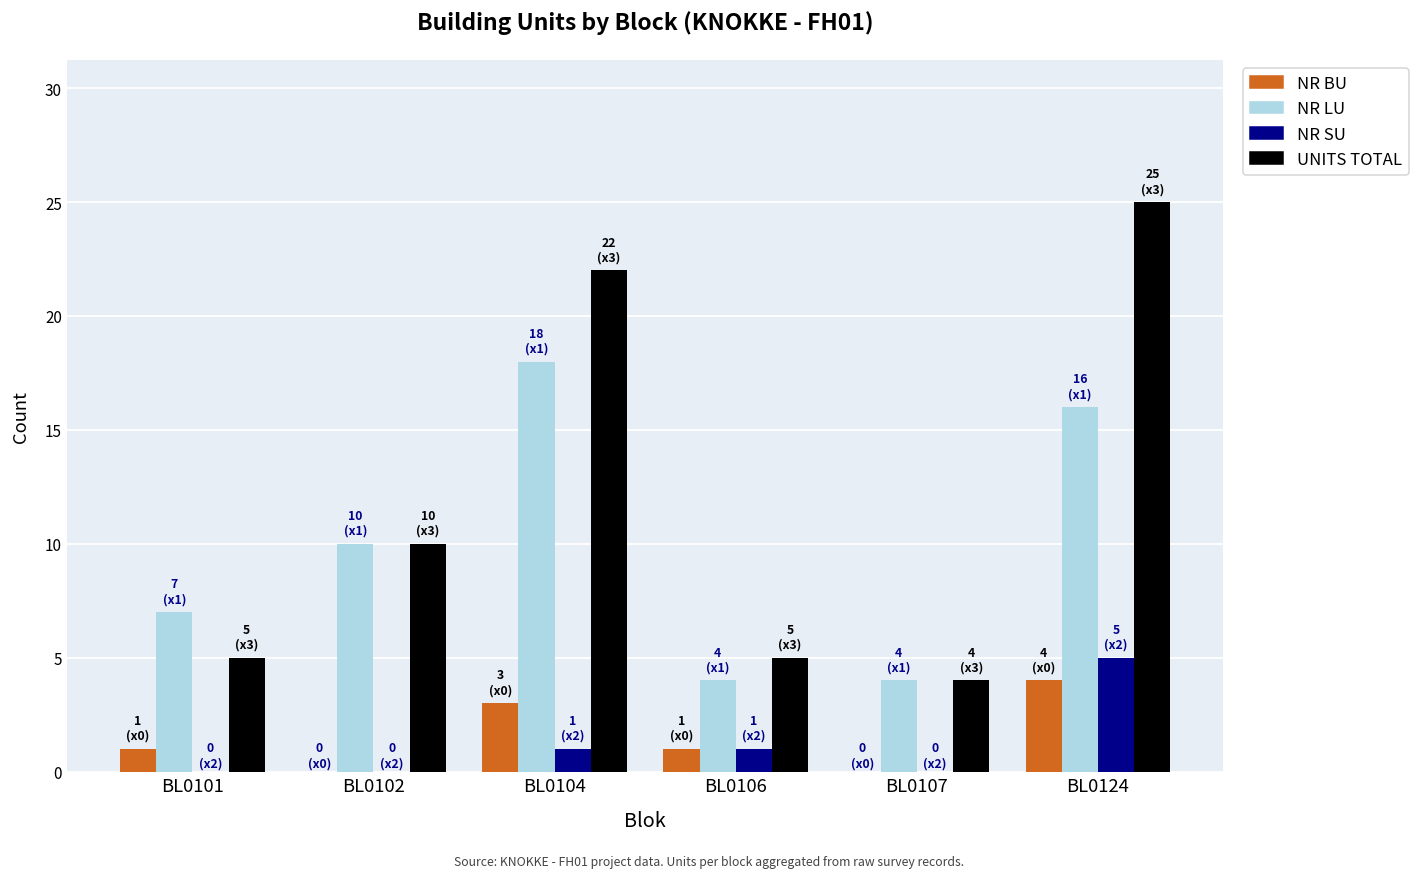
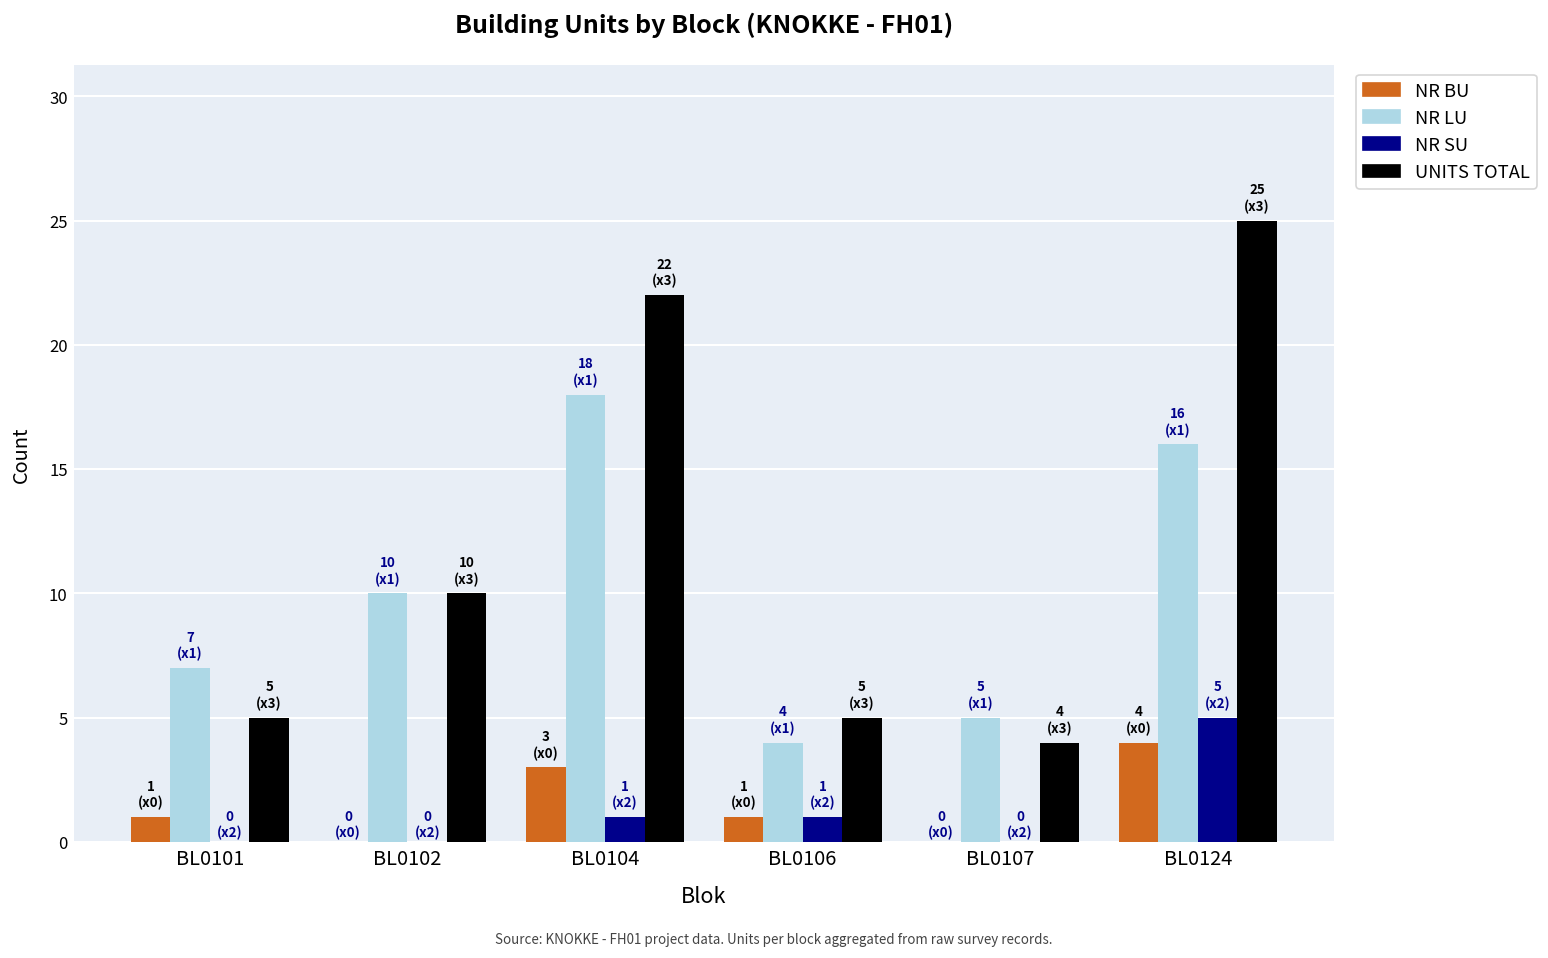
NR LU, BL0107: 4 -> 5
